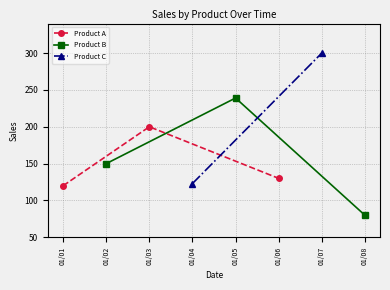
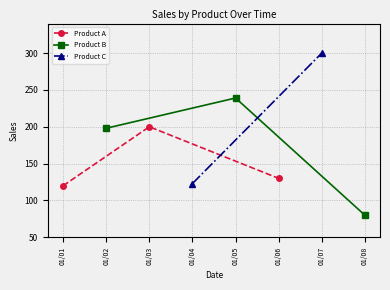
Product B, 01/02: 150 -> 200
